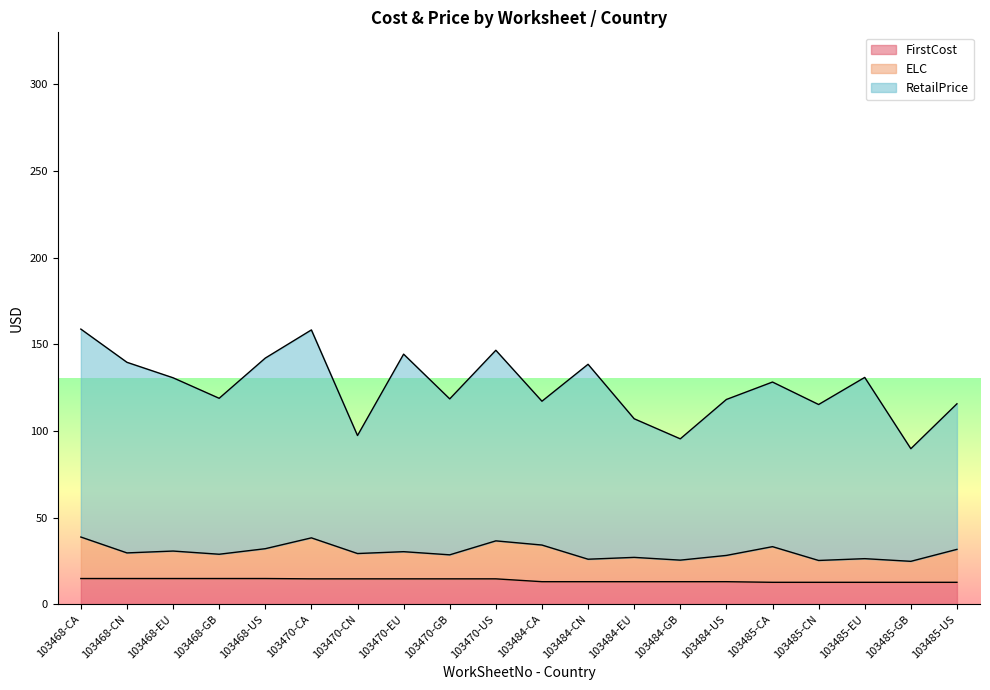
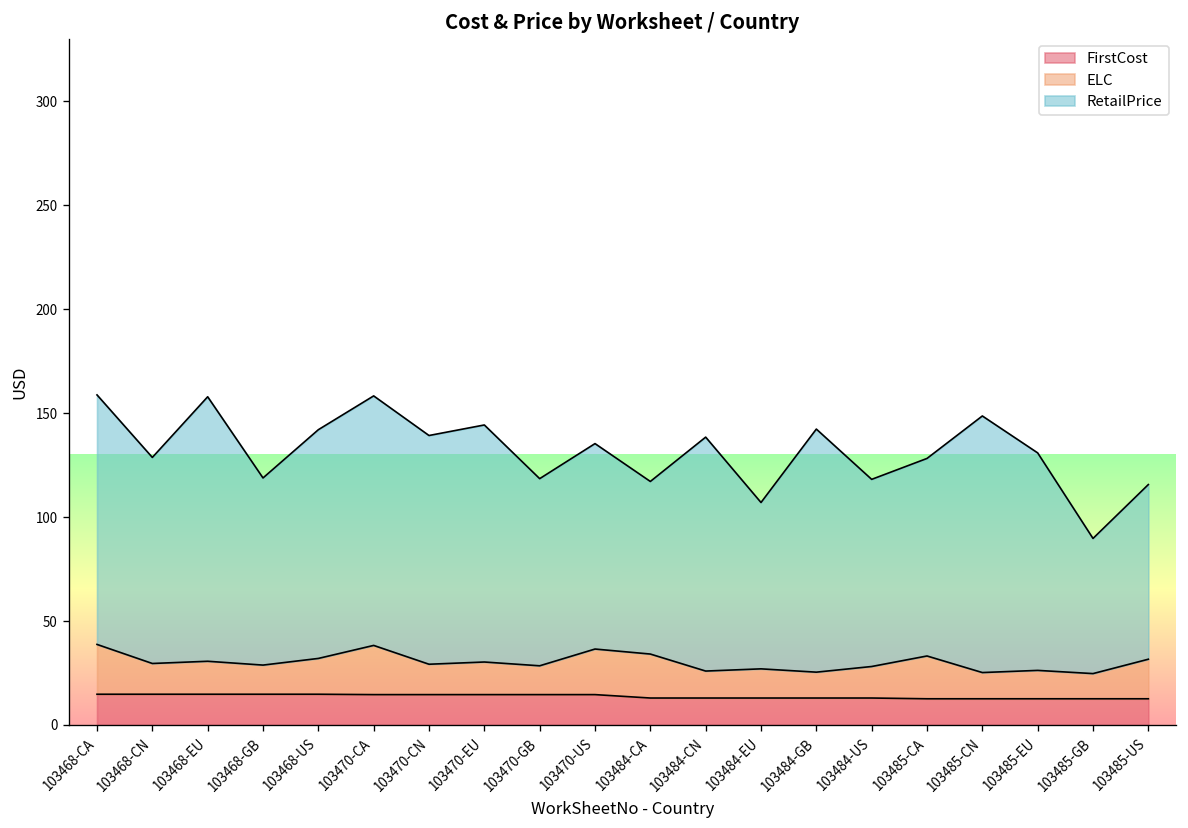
RetailPrice, 103468-CN: 110 -> 99
RetailPrice, 103468-EU: 100 -> 127
RetailPrice, 103470-CN: 68 -> 110
RetailPrice, 103470-US: 110 -> 99
RetailPrice, 103484-GB: 70 -> 117
RetailPrice, 103485-CN: 90 -> 123
